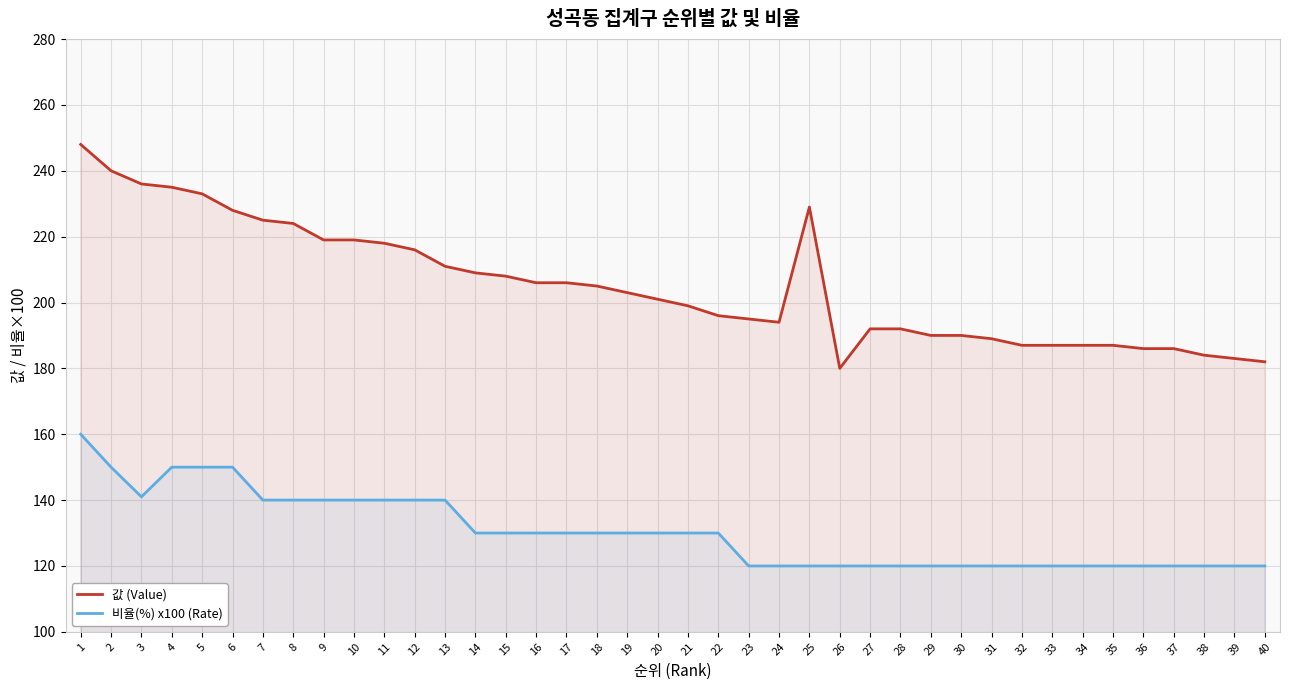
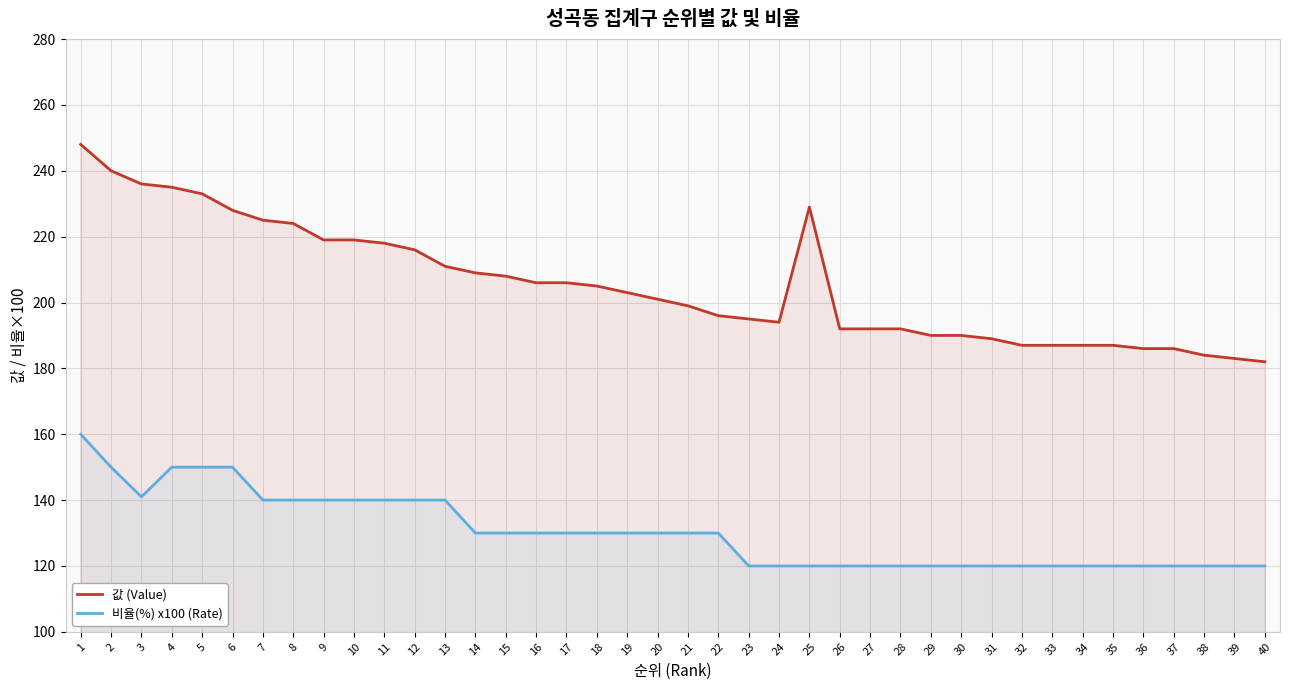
값 (Value), 26: 180 -> 192
